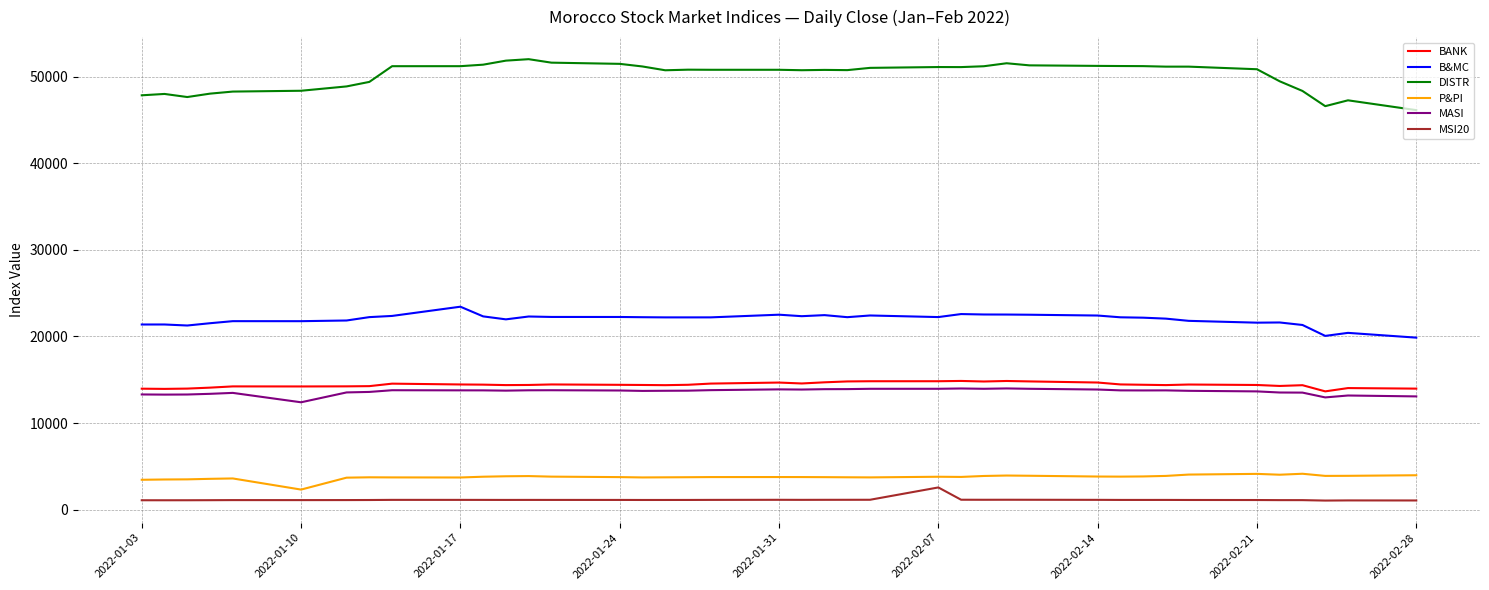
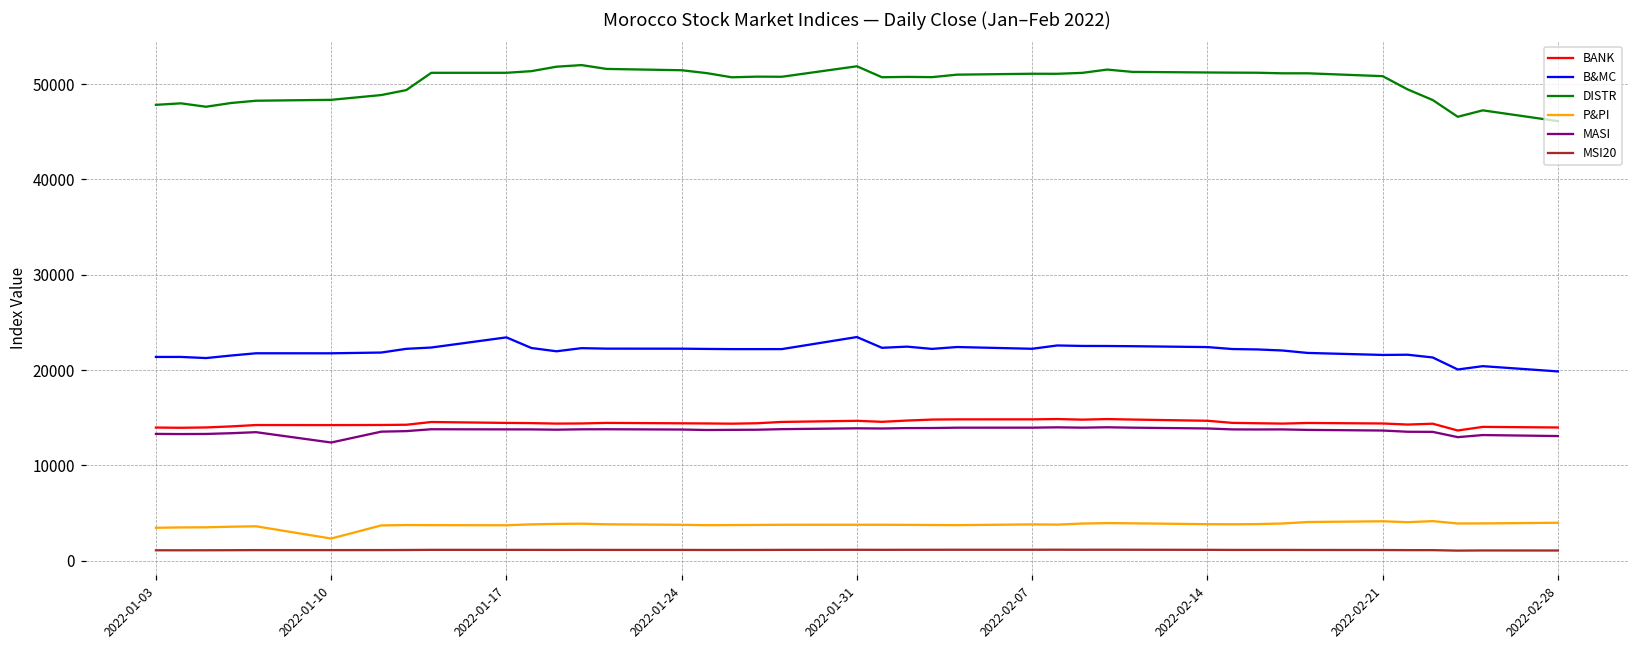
B&MC, 2022-01-31: 22500 -> 23500
DISTR, 2022-01-31: 51000 -> 52000
MSI20, 2022-02-07: 3000 -> 1000
